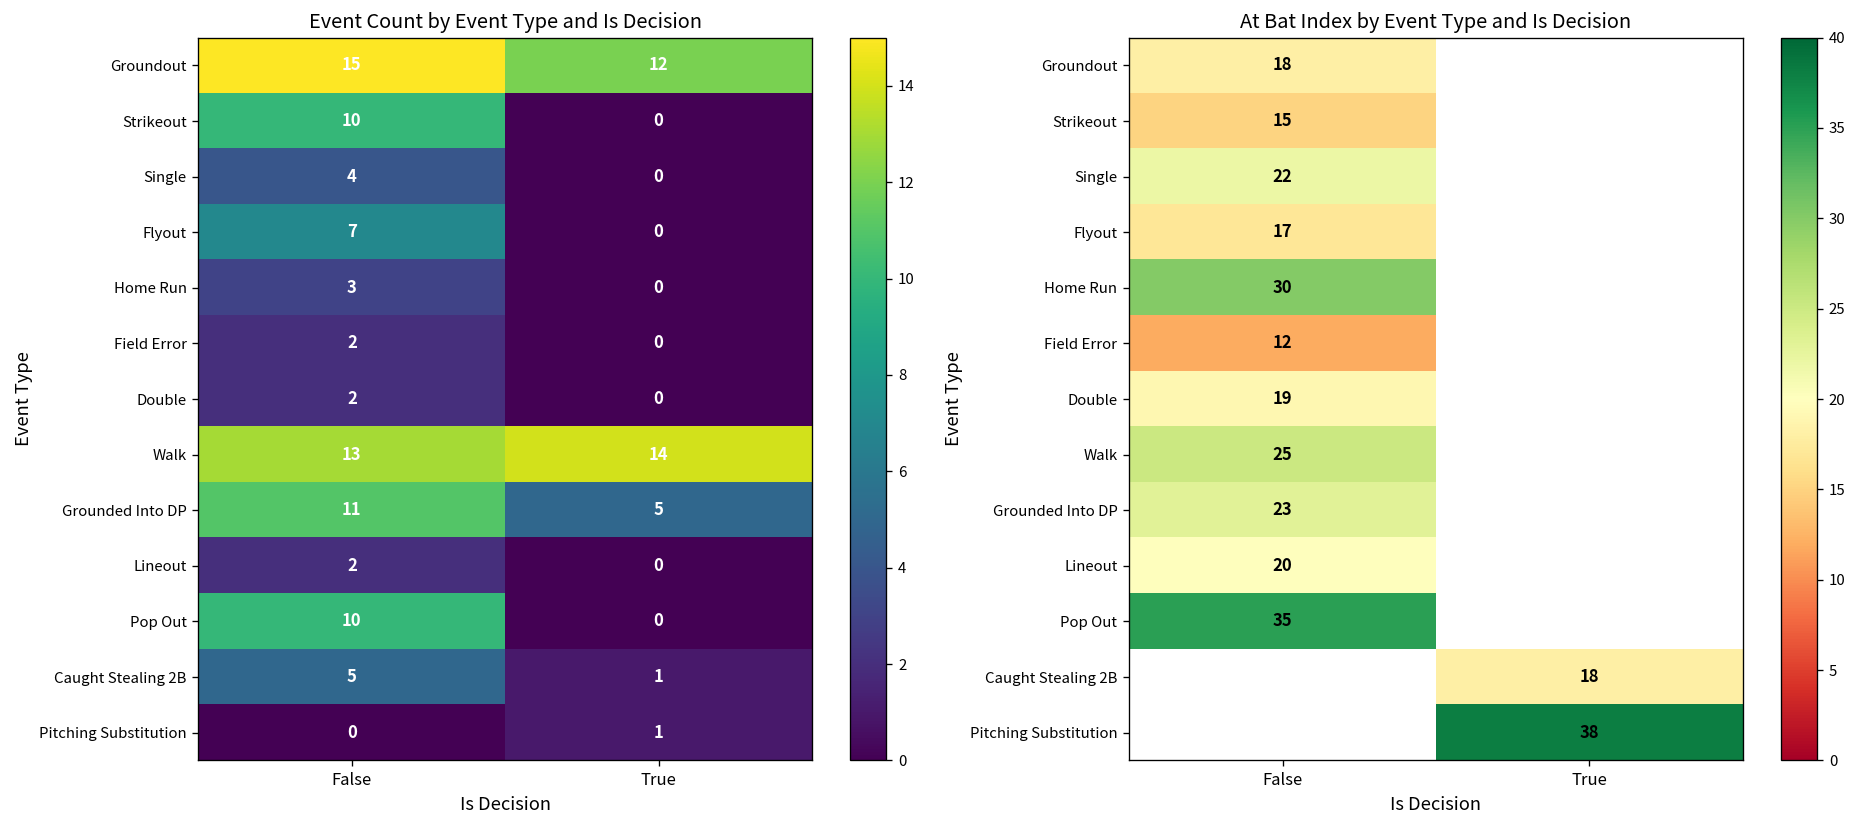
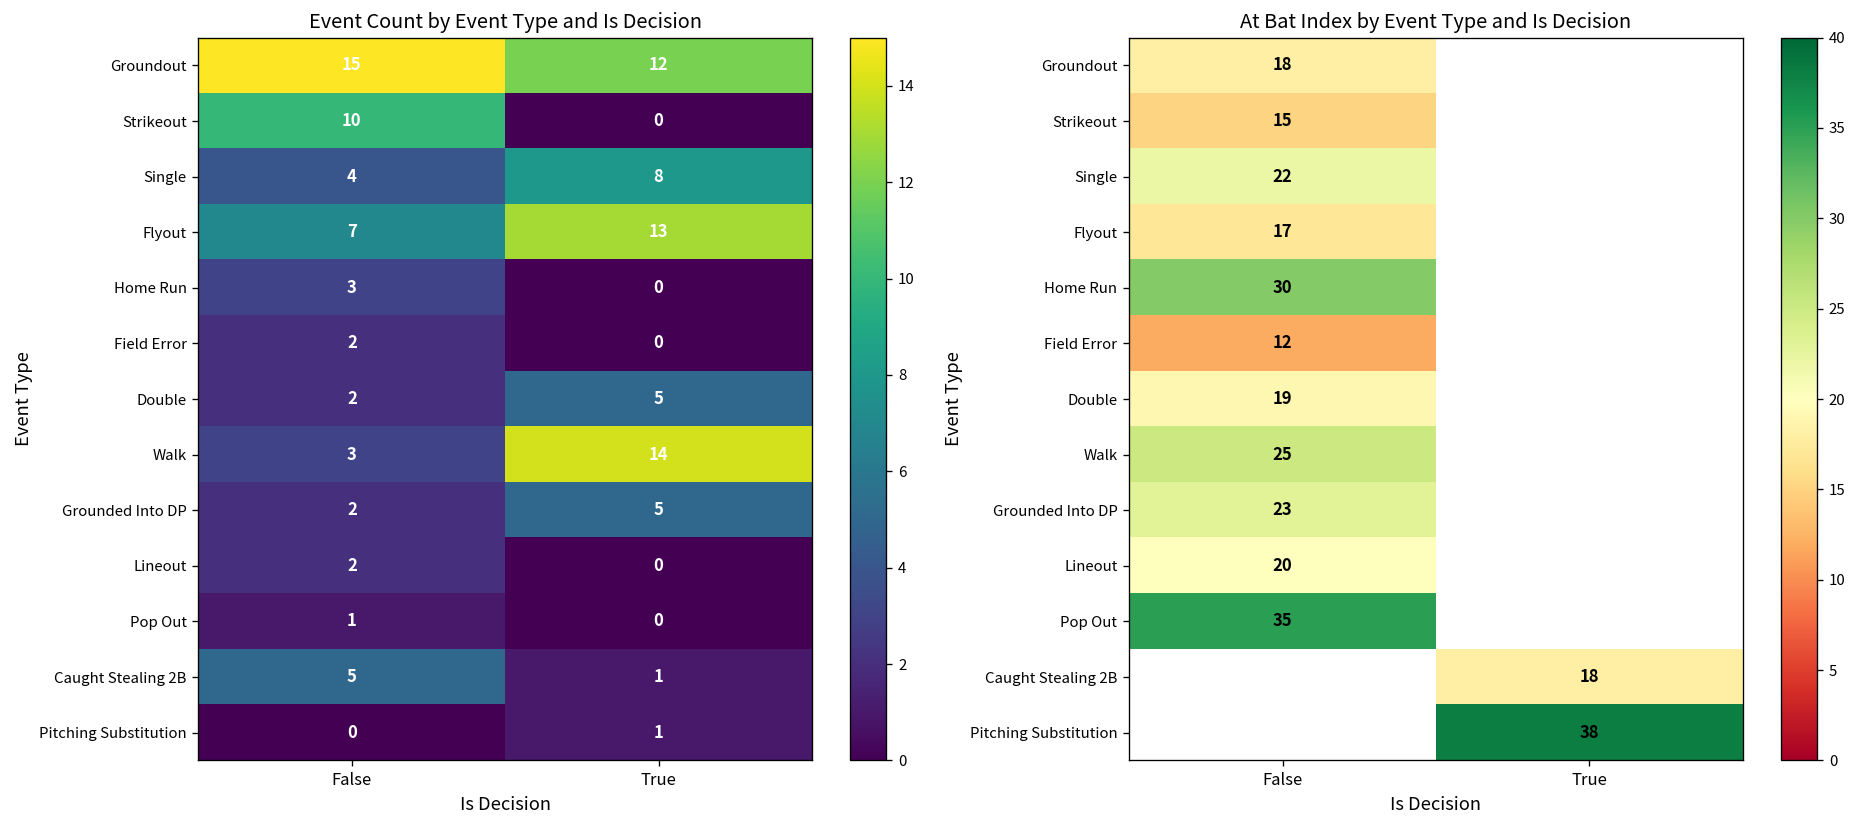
Event Count by Event Type and Is Decision, Single, True: 0 -> 8
Event Count by Event Type and Is Decision, Flyout, True: 0 -> 13
Event Count by Event Type and Is Decision, Double, True: 0 -> 5
Event Count by Event Type and Is Decision, Walk, False: 13 -> 3
Event Count by Event Type and Is Decision, Grounded Into DP, False: 11 -> 2
Event Count by Event Type and Is Decision, Pop Out, False: 10 -> 1
